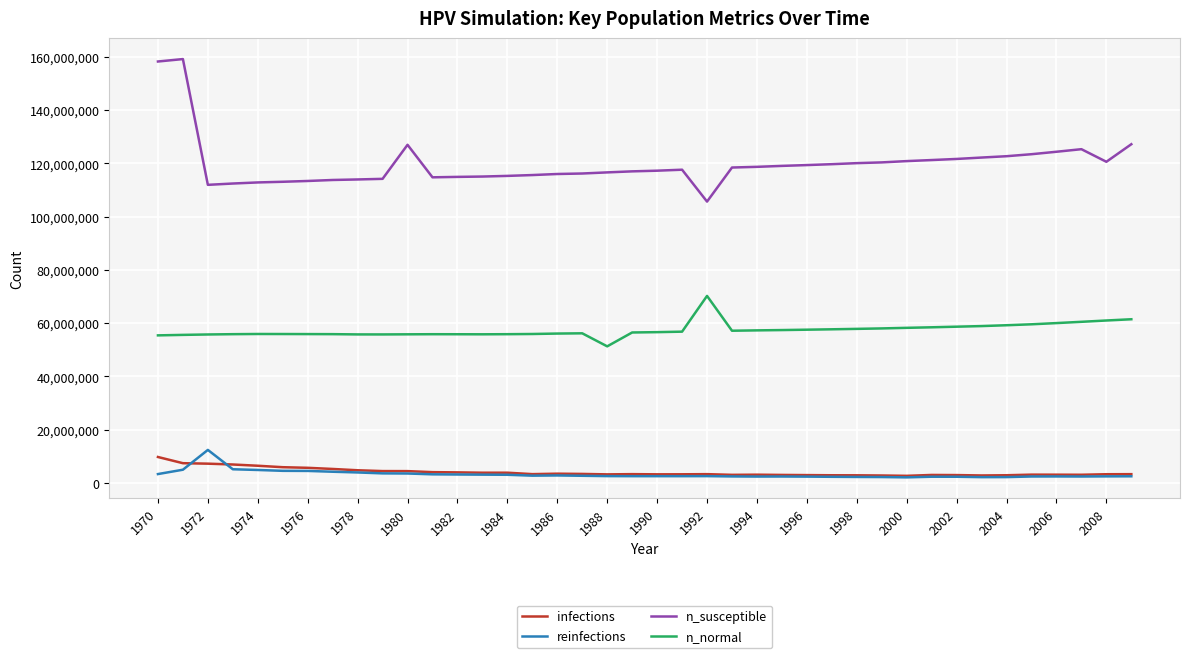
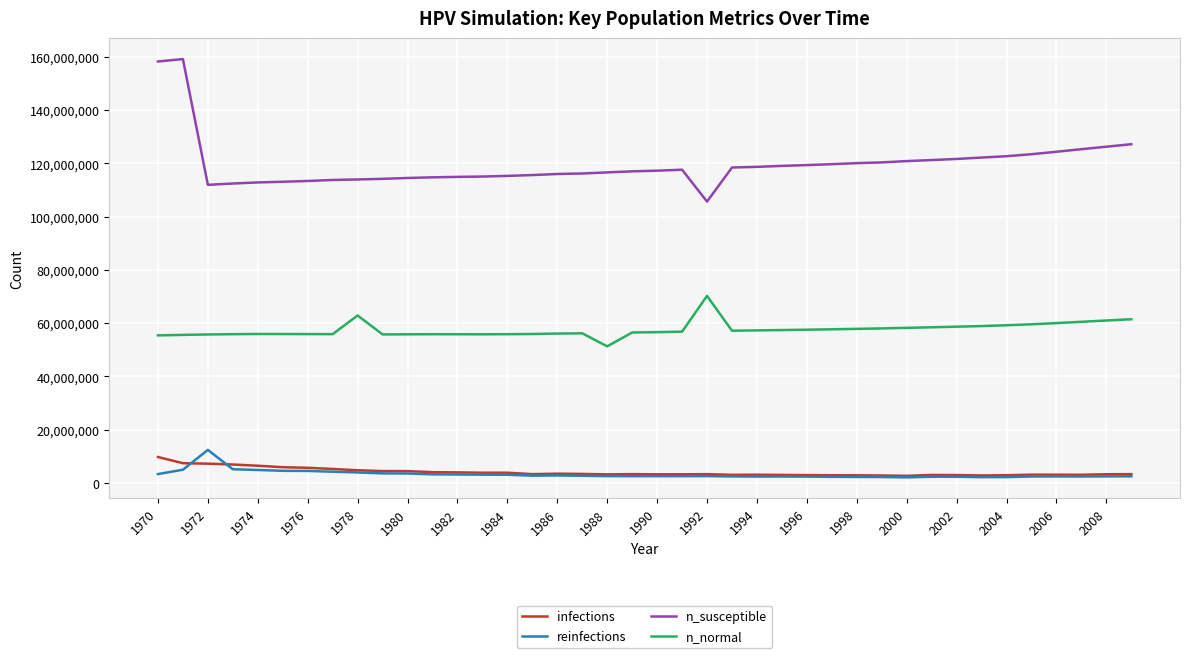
n_normal, 1978: 56,000,000 -> 63,000,000
n_susceptible, 1980: 127,000,000 -> 115,000,000
n_susceptible, 2008: 121,000,000 -> 126,000,000
